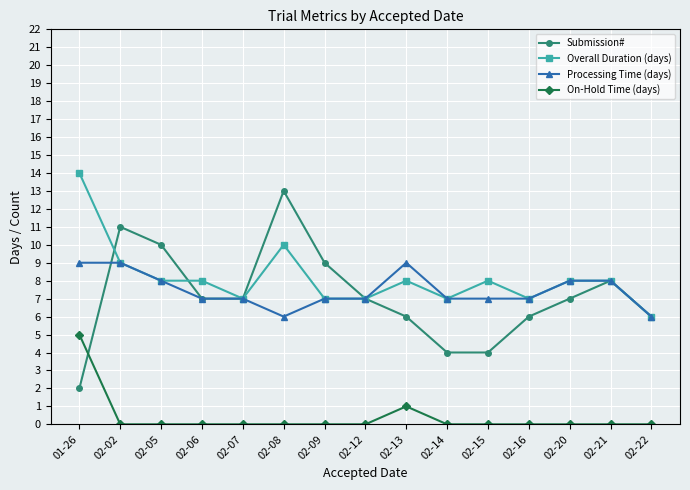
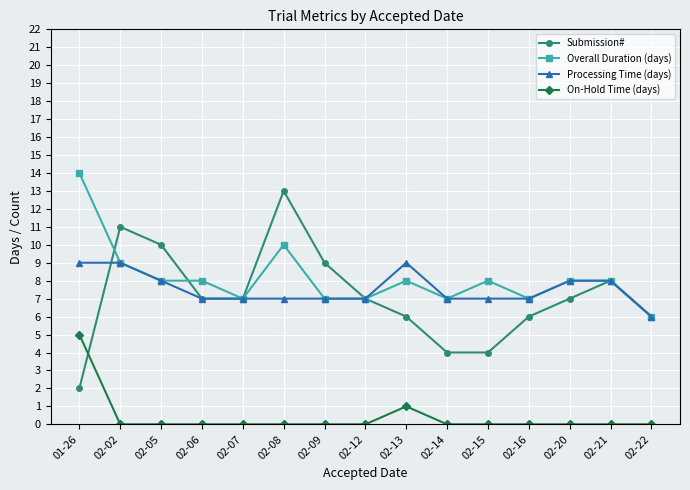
Processing Time (days), 02-08: 6 -> 7
